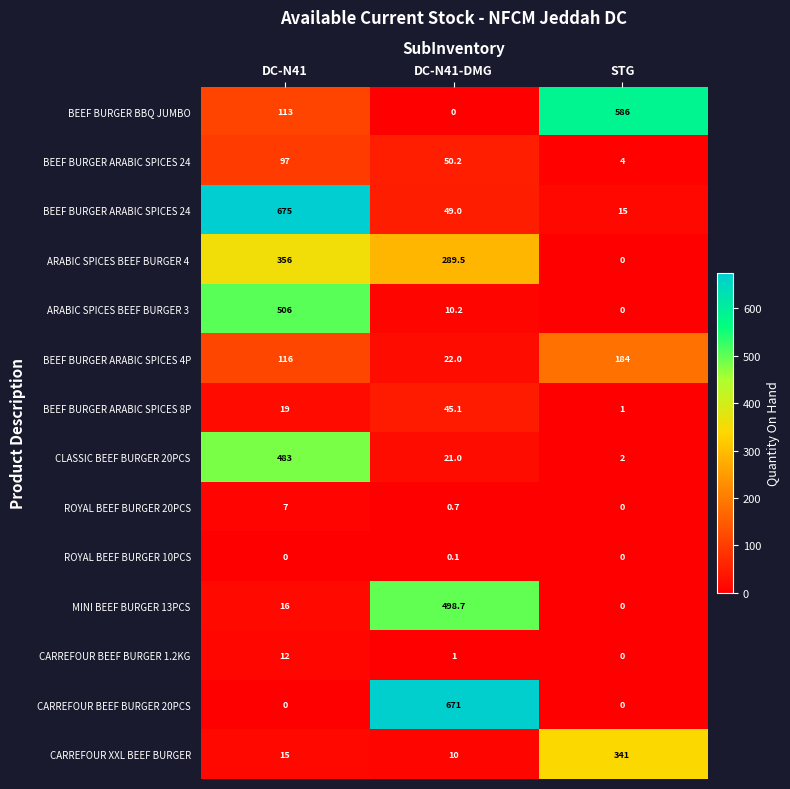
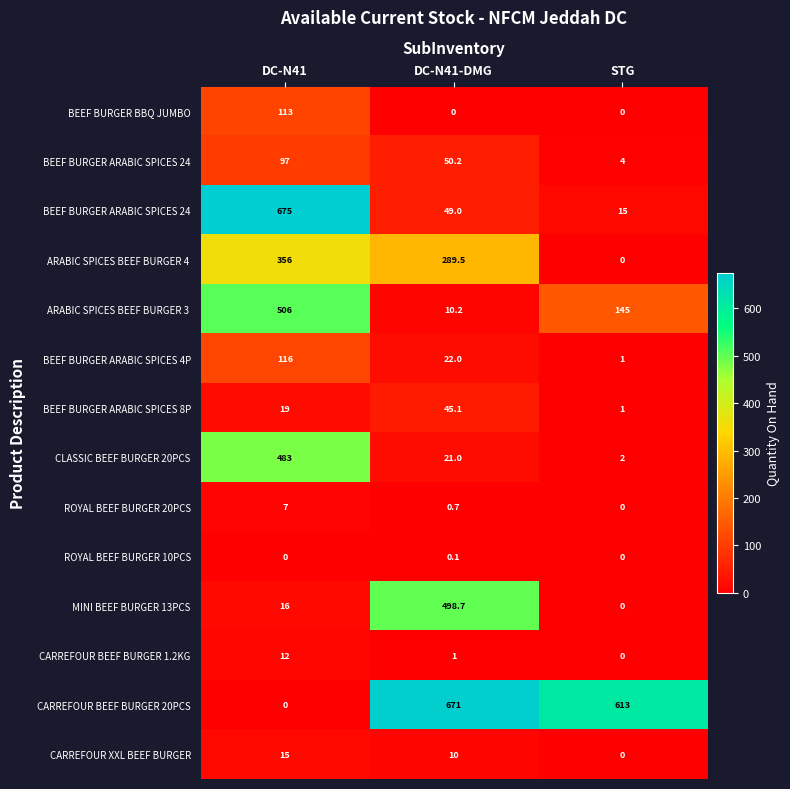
BEEF BURGER BBQ JUMBO, STG: 586 -> 0
ARABIC SPICES BEEF BURGER 3, STG: 0 -> 145
BEEF BURGER ARABIC SPICES 4P, STG: 184 -> 1
CARREFOUR BEEF BURGER 20PCS, STG: 0 -> 613
CARREFOUR XXL BEEF BURGER, STG: 341 -> 0
